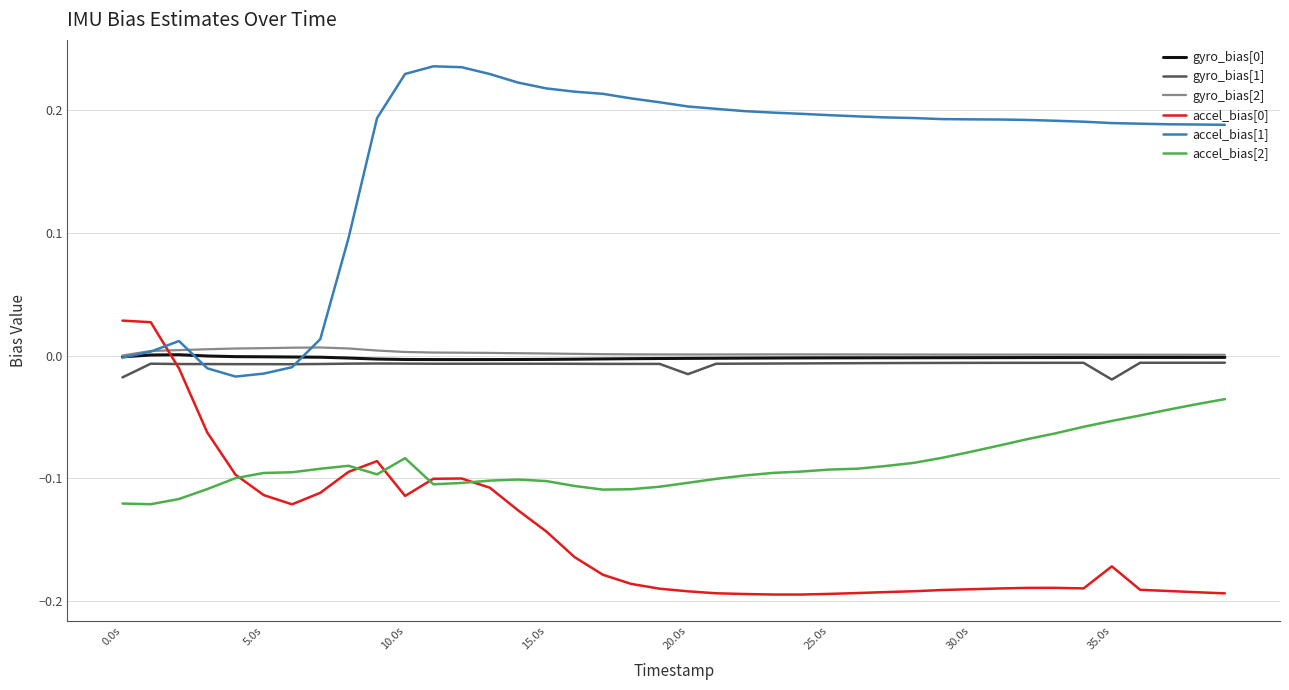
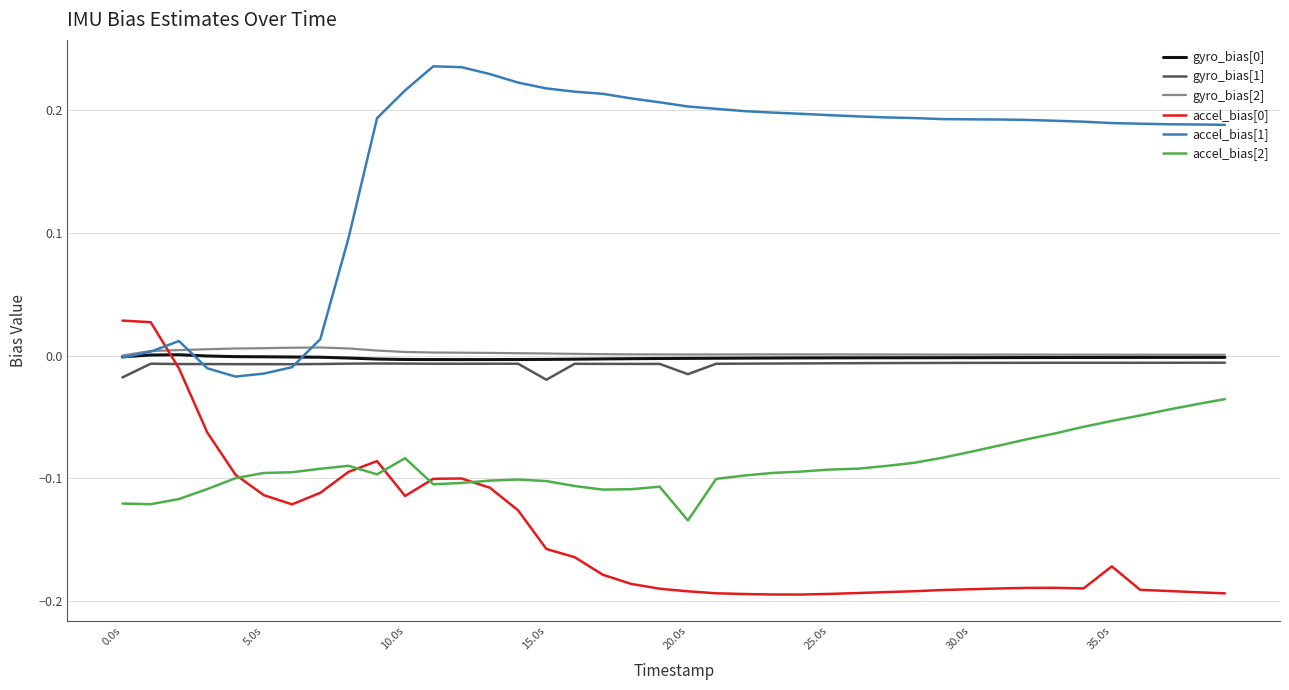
accel_bias[1], 10.0s: 0.230 -> 0.216
gyro_bias[1], 15.0s: -0.007 -> -0.020
accel_bias[0], 15.0s: -0.144 -> -0.158
accel_bias[2], 20.0s: -0.104 -> -0.135
gyro_bias[1], 35.0s: -0.020 -> -0.006
